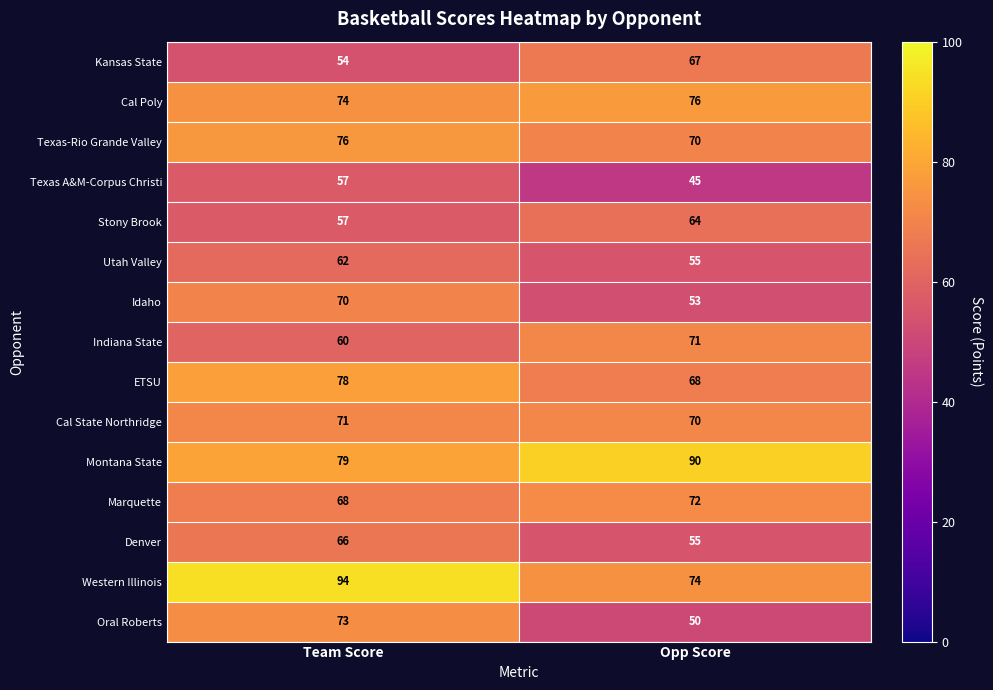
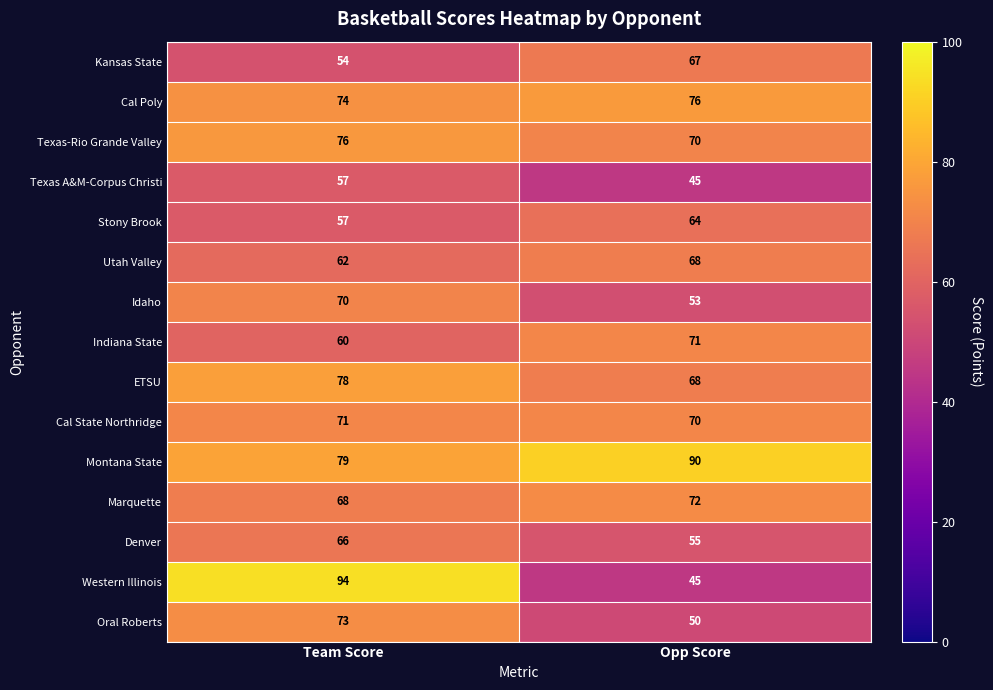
Utah Valley, Opp Score: 55 -> 68
Western Illinois, Opp Score: 74 -> 45
